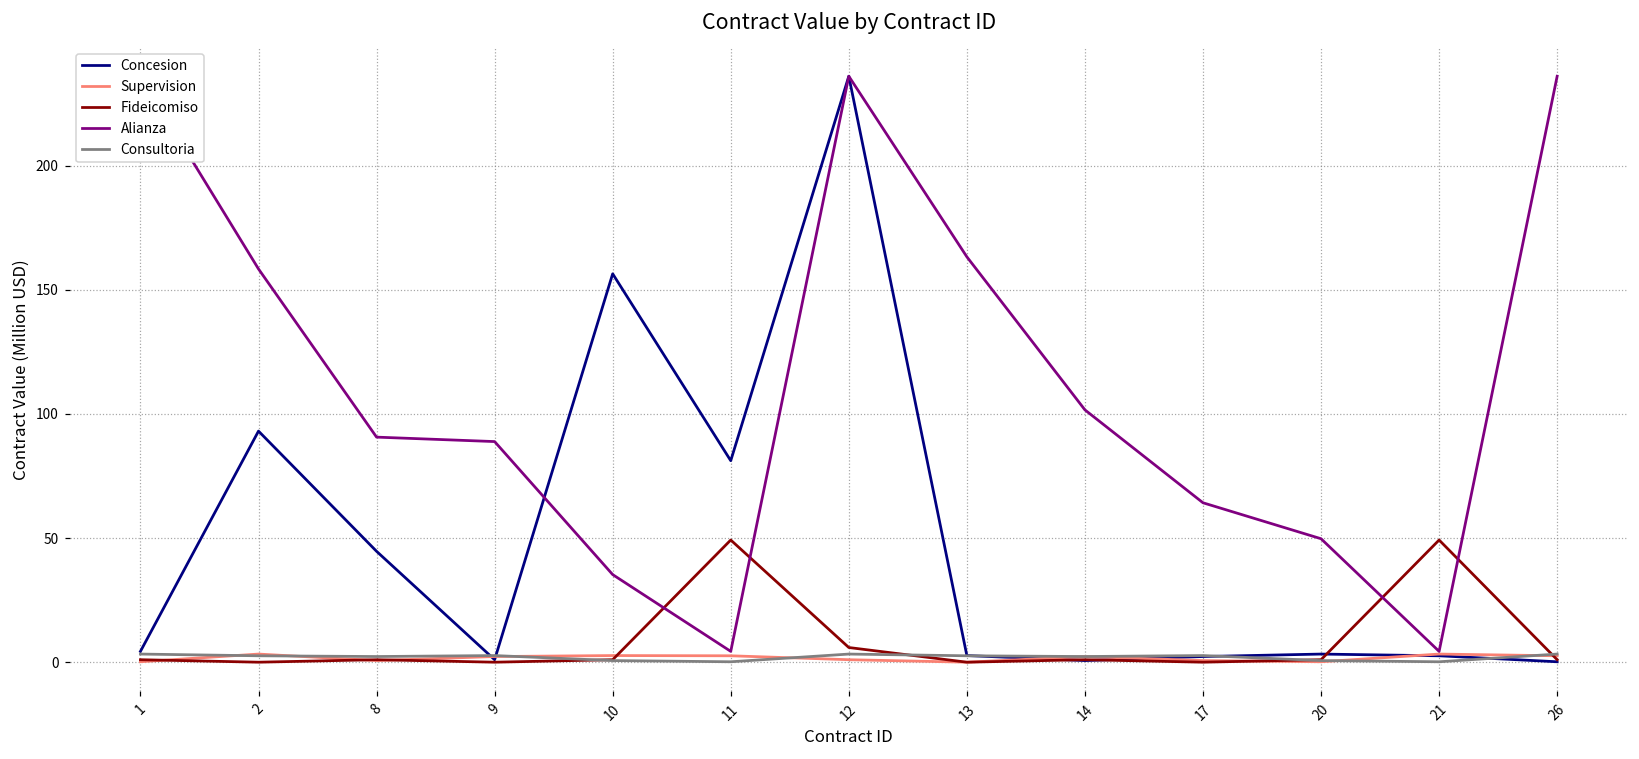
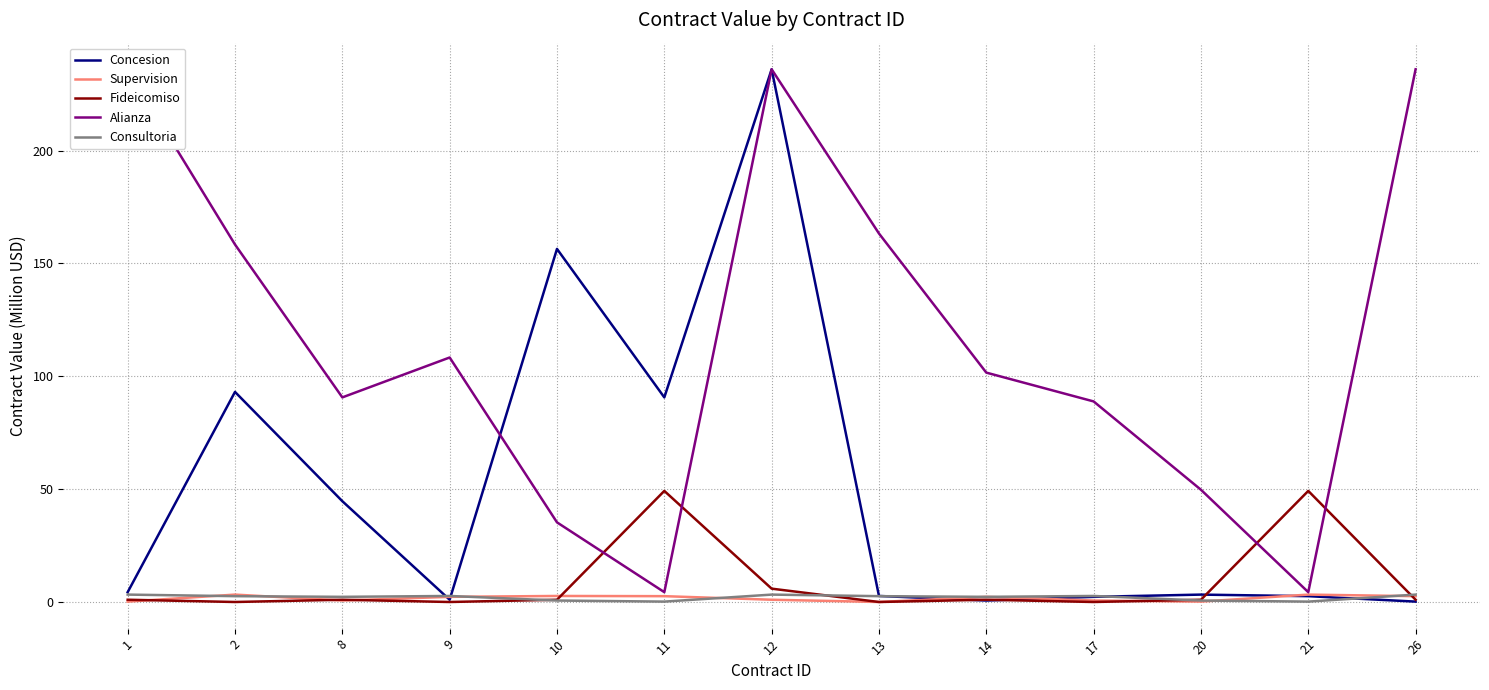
Alianza, 9: 89 -> 108
Concesion, 11: 81 -> 91
Alianza, 17: 64 -> 89
